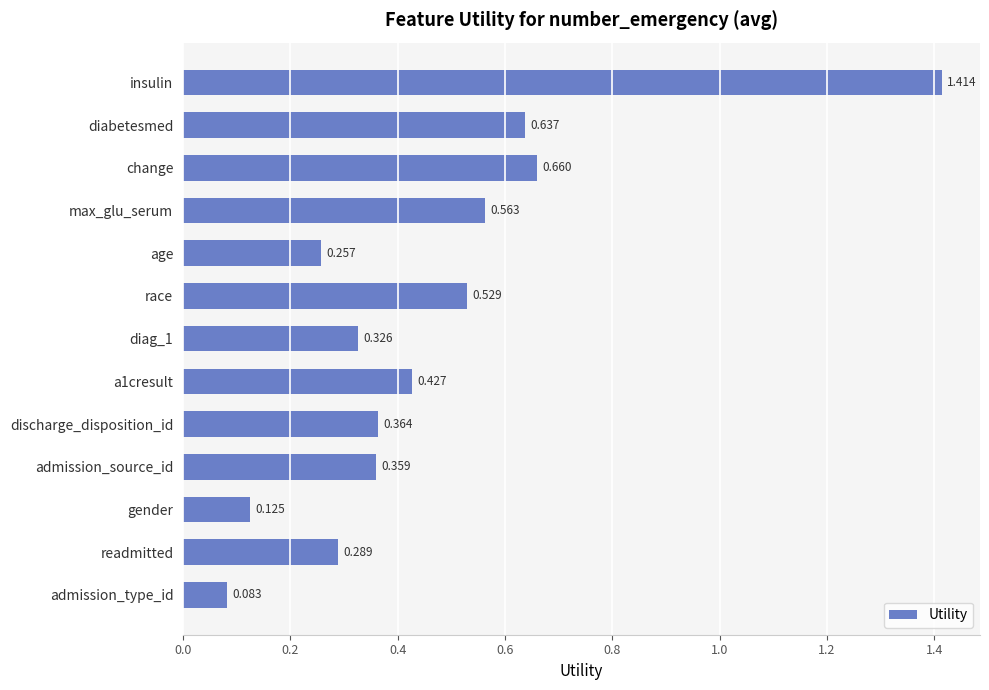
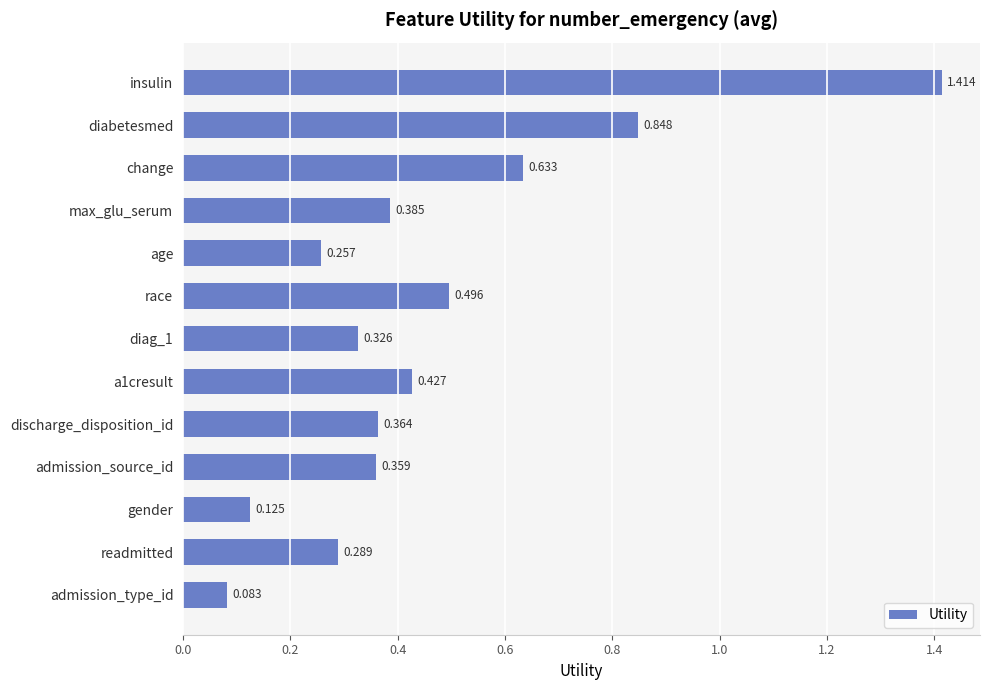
diabetesmed: 0.637 -> 0.848
change: 0.660 -> 0.633
max_glu_serum: 0.563 -> 0.385
race: 0.529 -> 0.496
